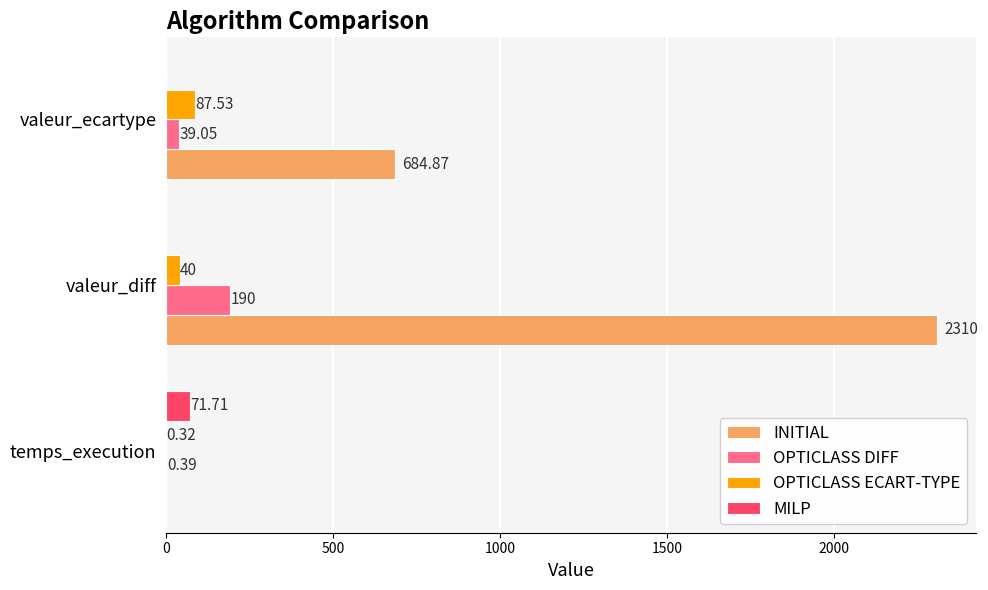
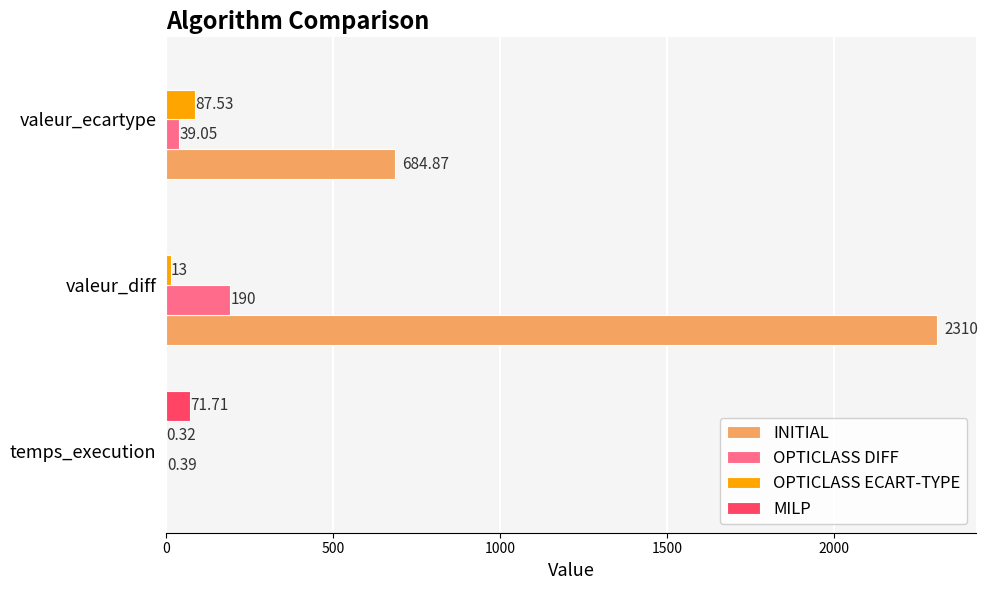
OPTICLASS ECART-TYPE, valeur_diff: 40 -> 13
